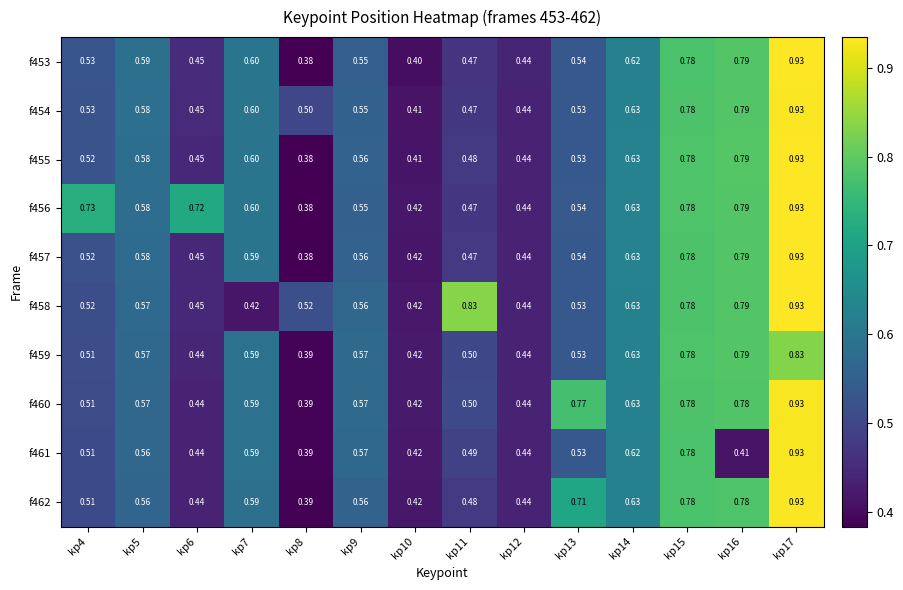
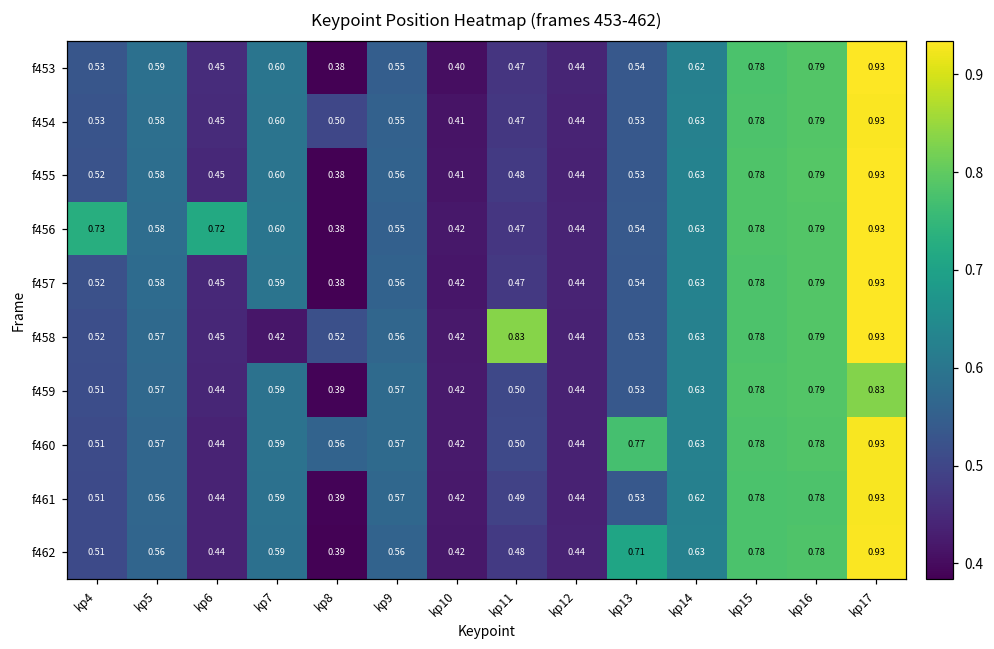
f460, kp8: 0.39 -> 0.56
f461, kp16: 0.41 -> 0.78
